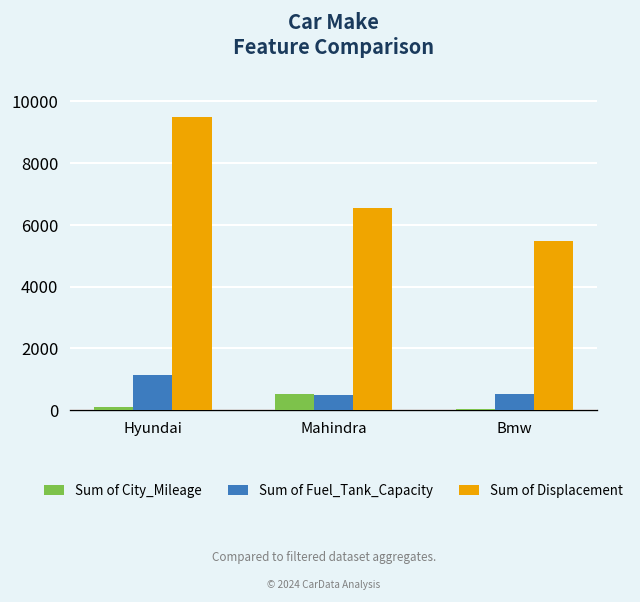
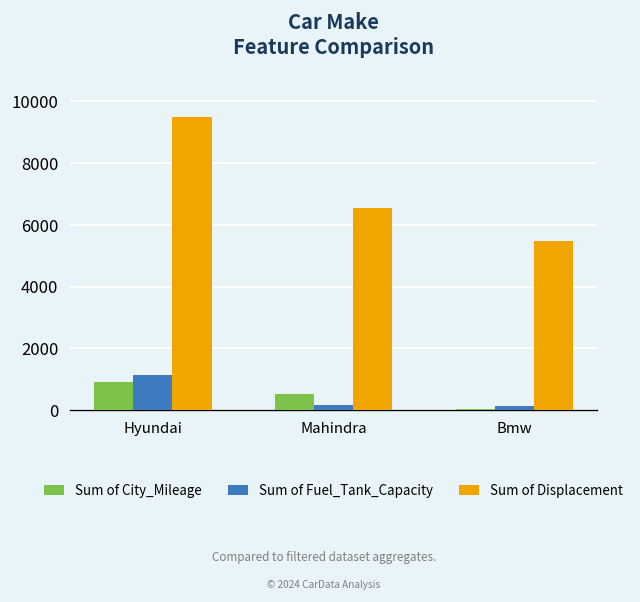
Sum of City_Mileage, Hyundai: 100 -> 900
Sum of Fuel_Tank_Capacity, Mahindra: 500 -> 200
Sum of Fuel_Tank_Capacity, Bmw: 500 -> 200
